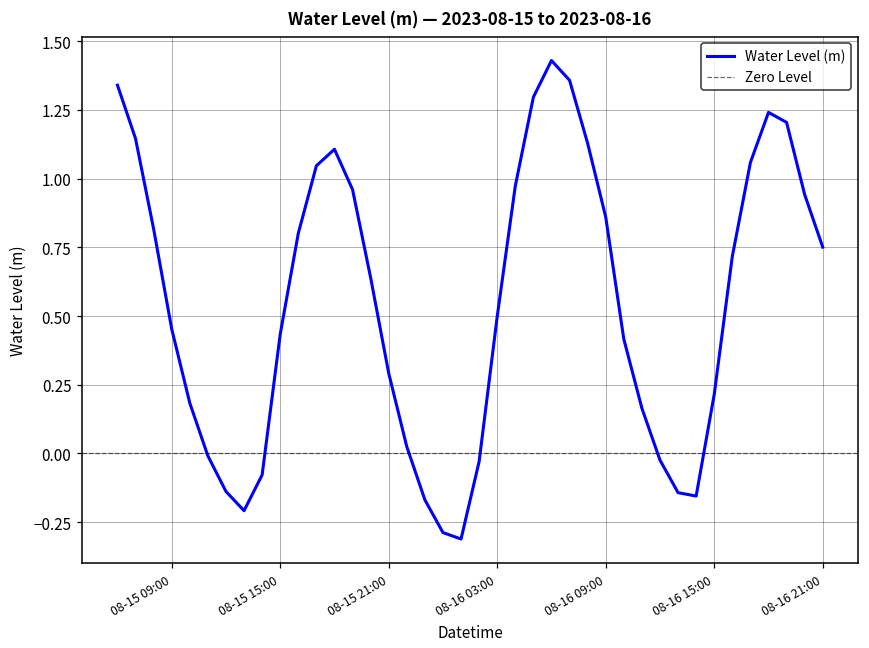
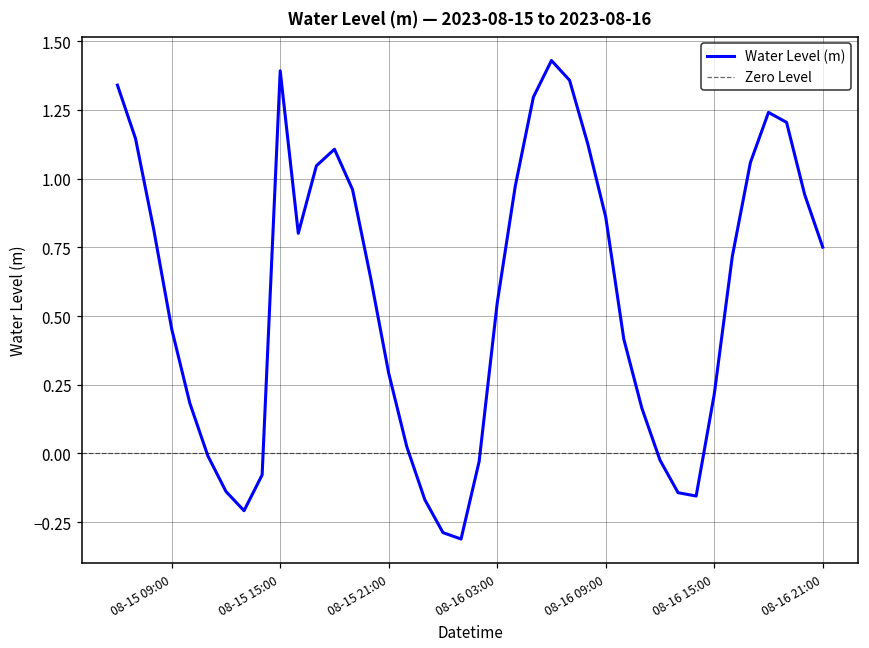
08-15 15:00: 0.43 -> 1.39
08-16 03:00: 0.50 -> 0.55
